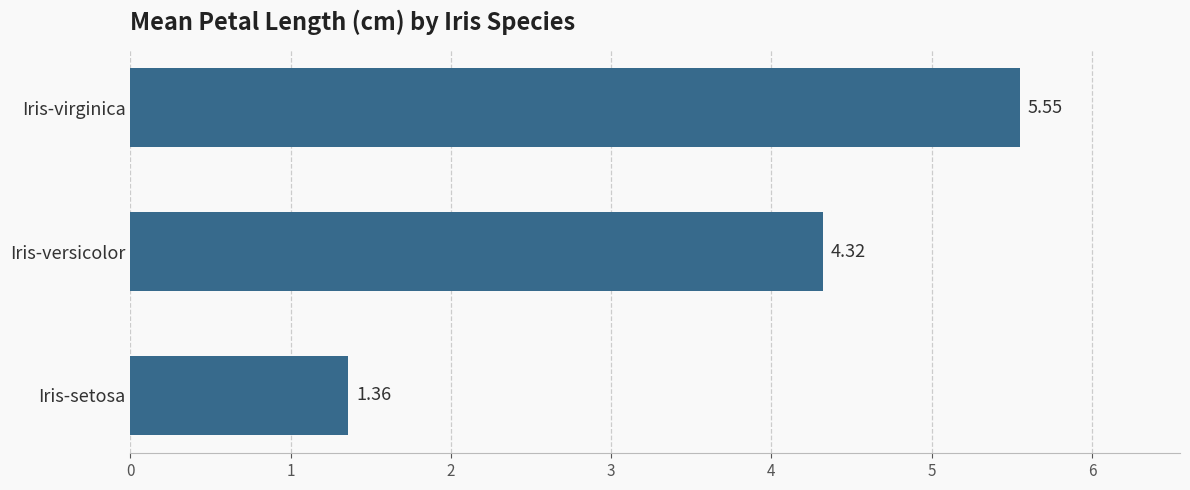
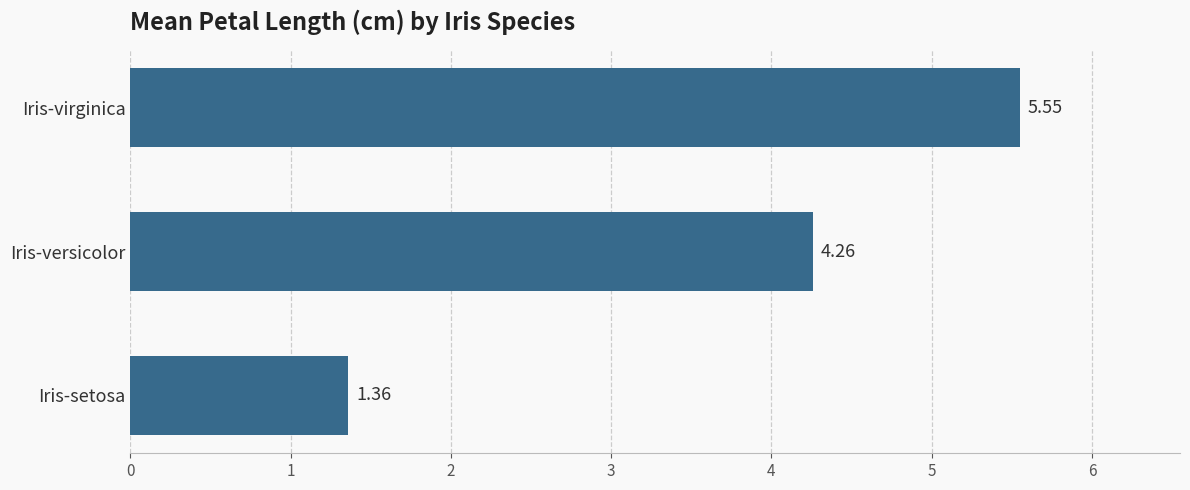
Iris-versicolor: 4.32 -> 4.26
